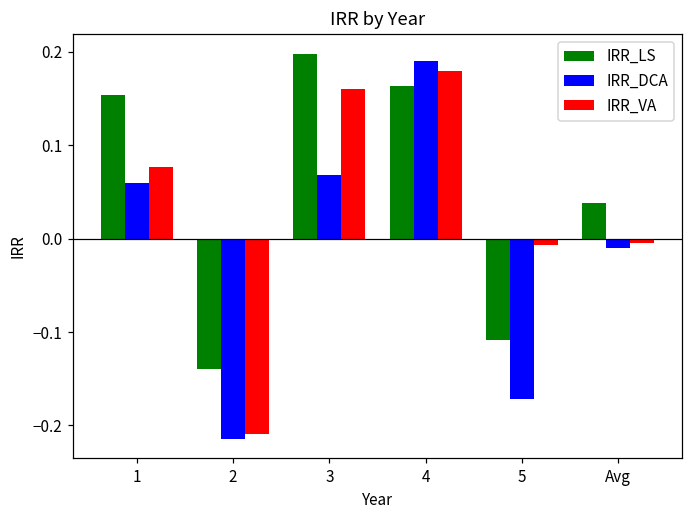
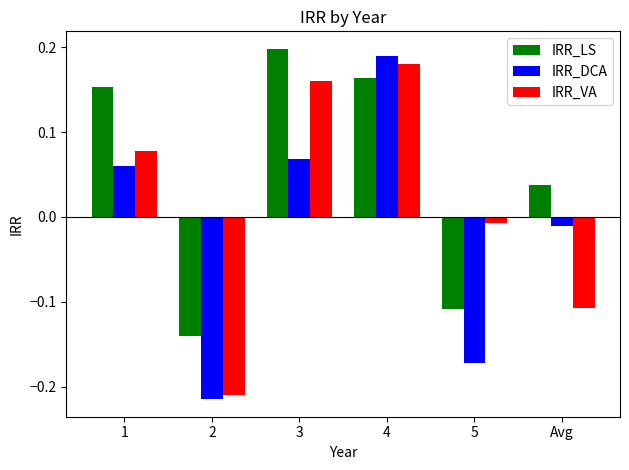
IRR_VA, Avg: -0.01 -> -0.11
